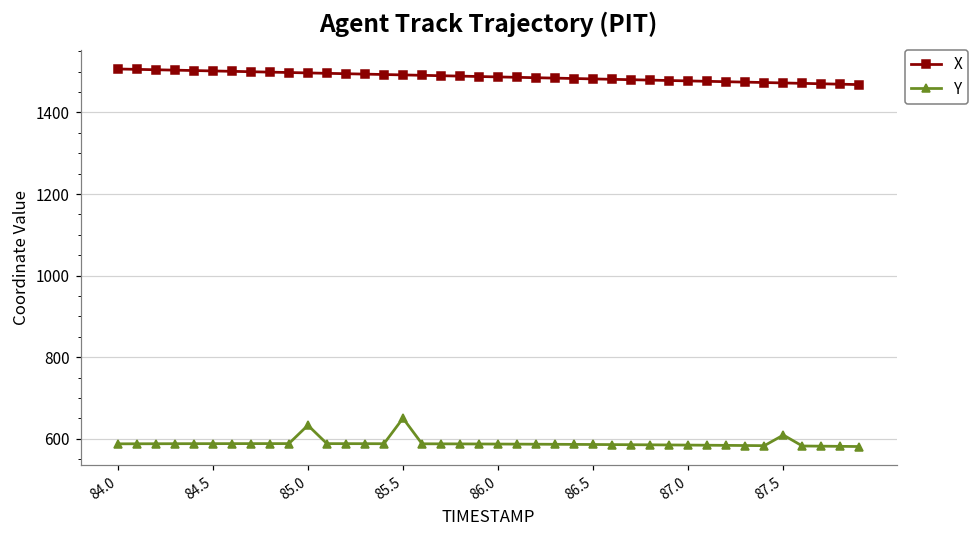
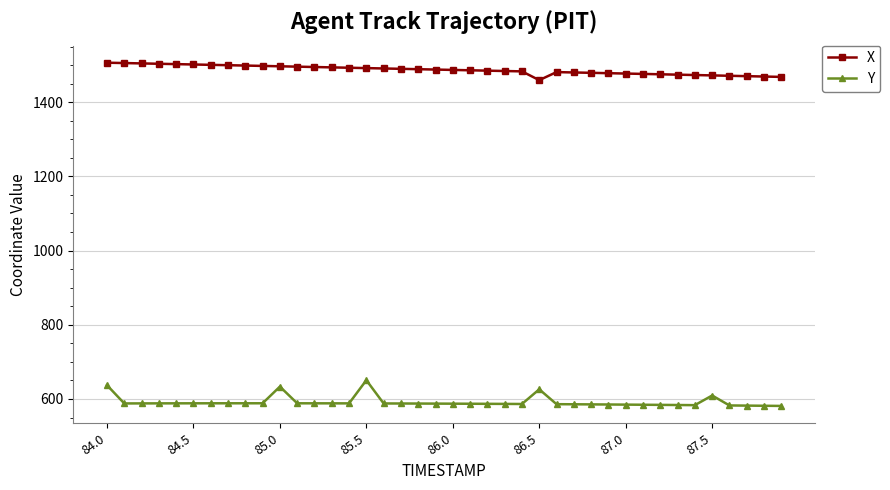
Y, 84.0: 590 -> 640
X, 86.5: 1480 -> 1460
Y, 86.5: 590 -> 630
